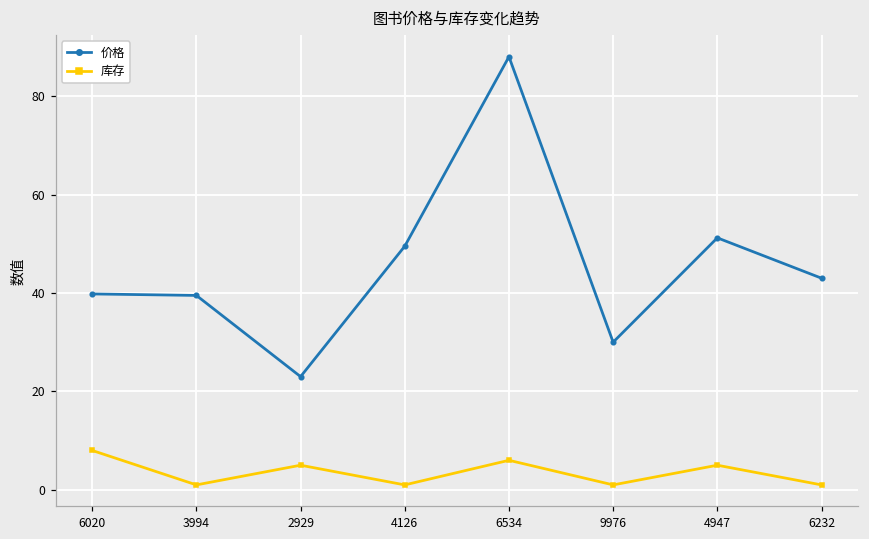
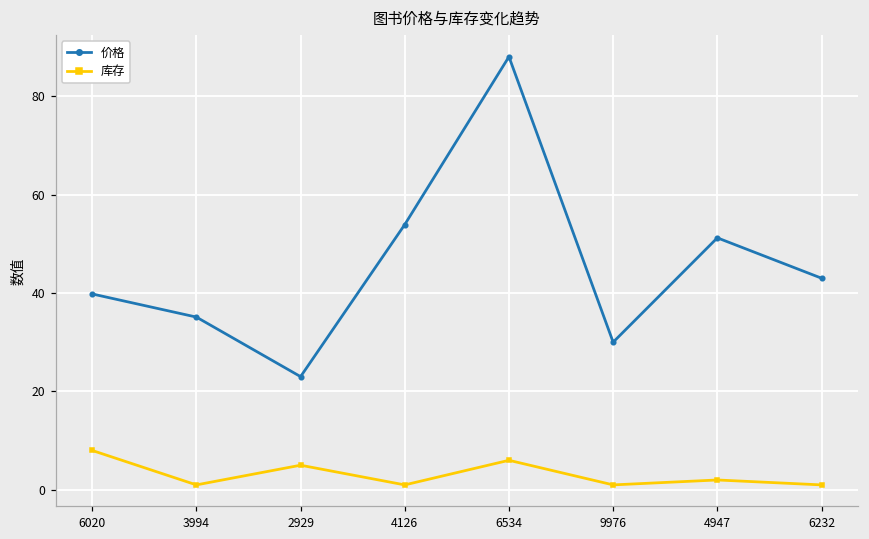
价格, 3994: 40 -> 35
价格, 4126: 50 -> 54
库存, 4947: 5 -> 2
